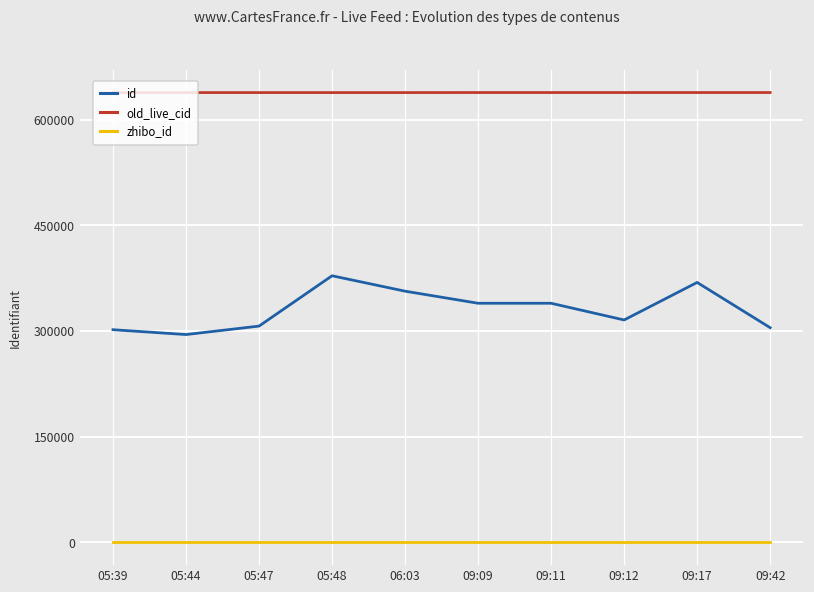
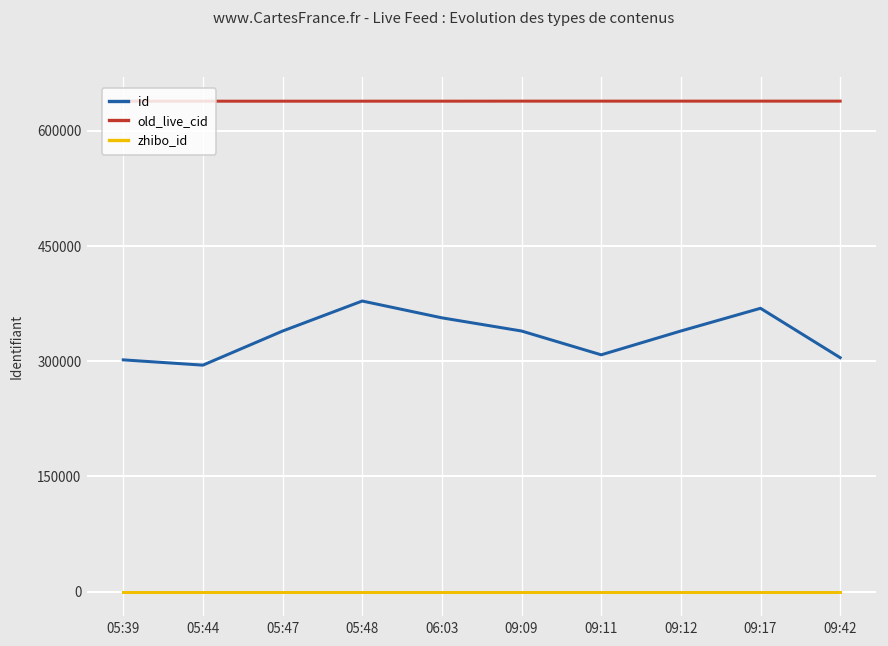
id, 05:47: 310000 -> 340000
id, 09:11: 340000 -> 310000
id, 09:12: 320000 -> 340000
